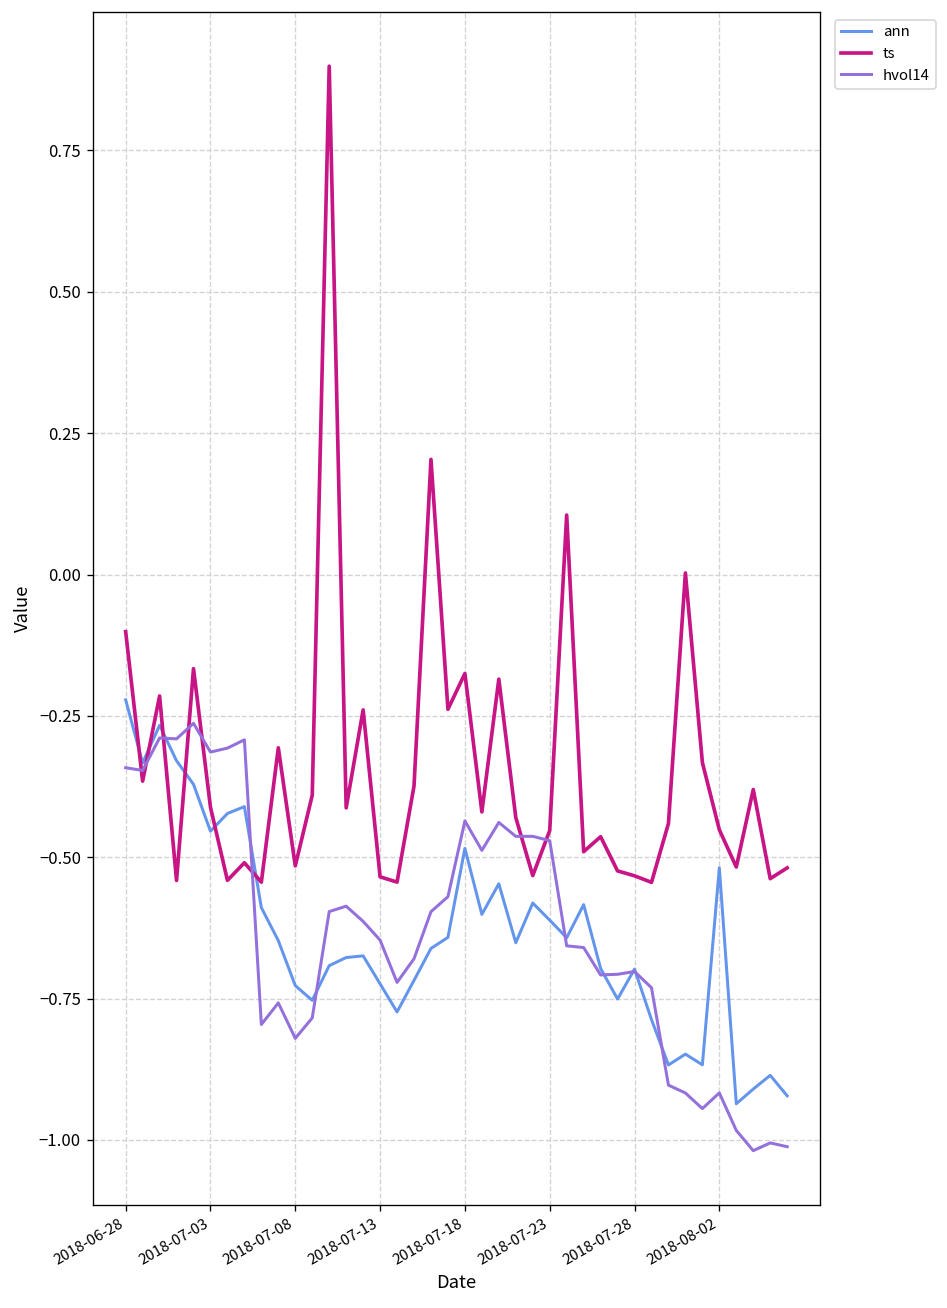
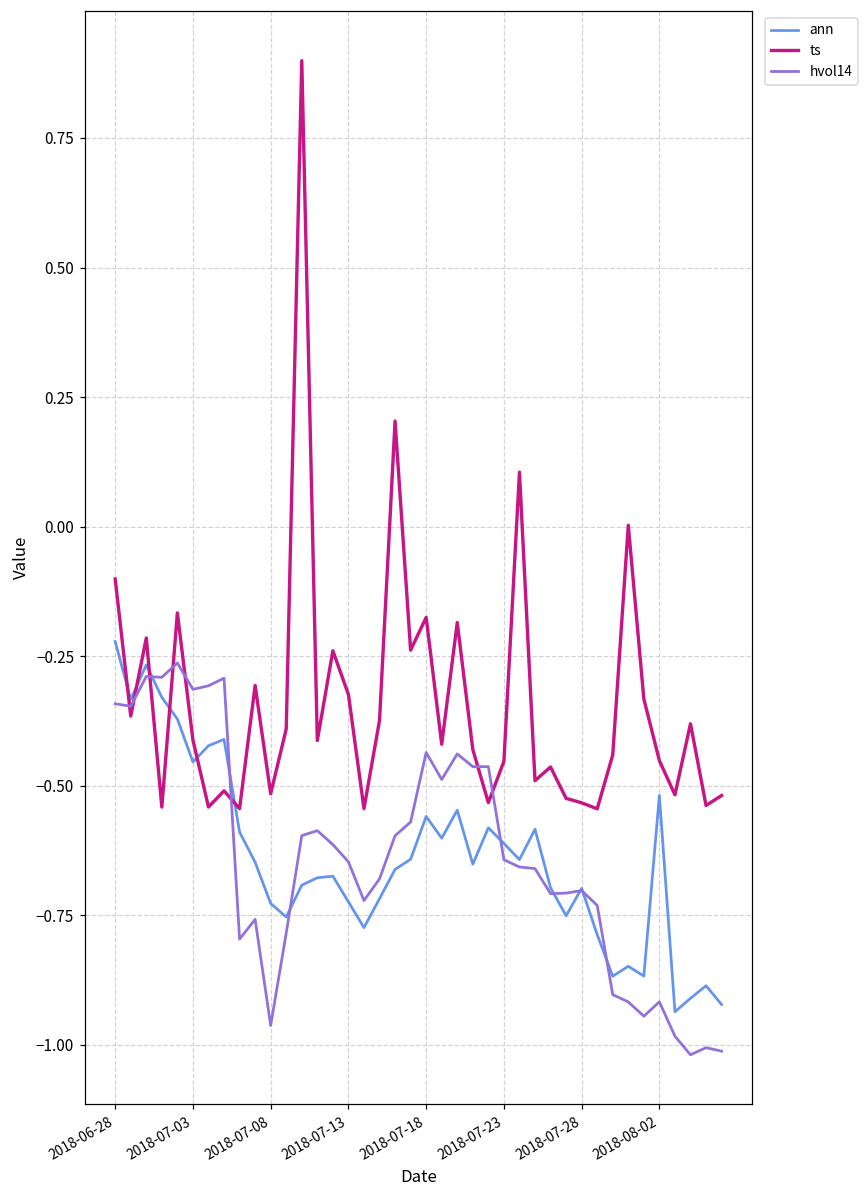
hvol14, 2018-07-08: -0.82 -> -0.96
ts, 2018-07-13: -0.53 -> -0.32
ann, 2018-07-18: -0.48 -> -0.56
hvol14, 2018-07-23: -0.47 -> -0.64
